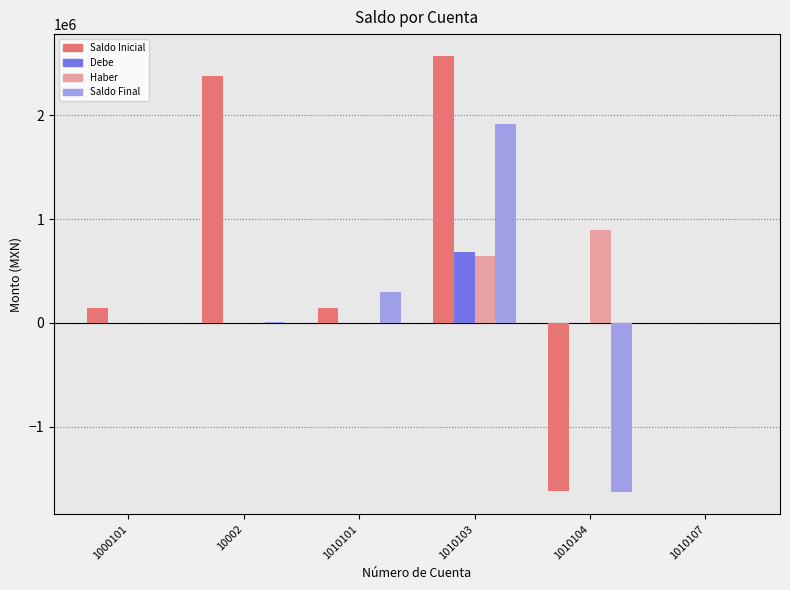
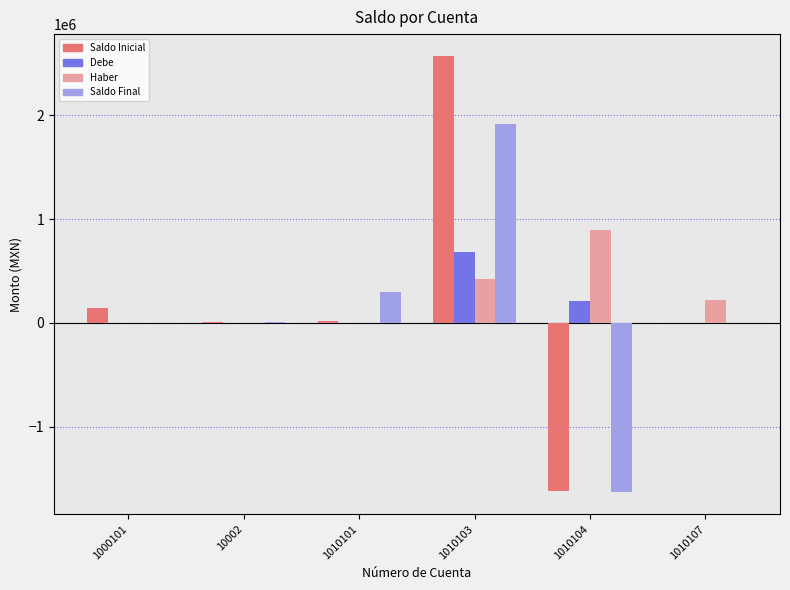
Saldo Inicial, 10002: 2380000 -> 10000
Saldo Inicial, 1010101: 150000 -> 20000
Haber, 1010103: 650000 -> 420000
Debe, 1010104: 0 -> 210000
Haber, 1010107: 0 -> 220000
